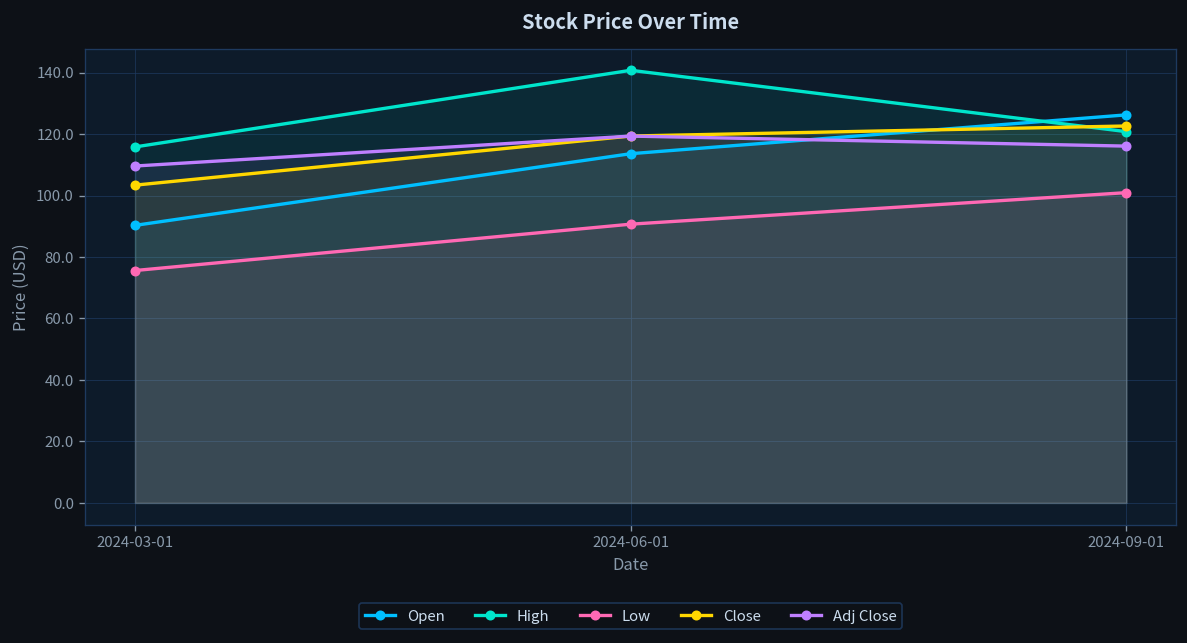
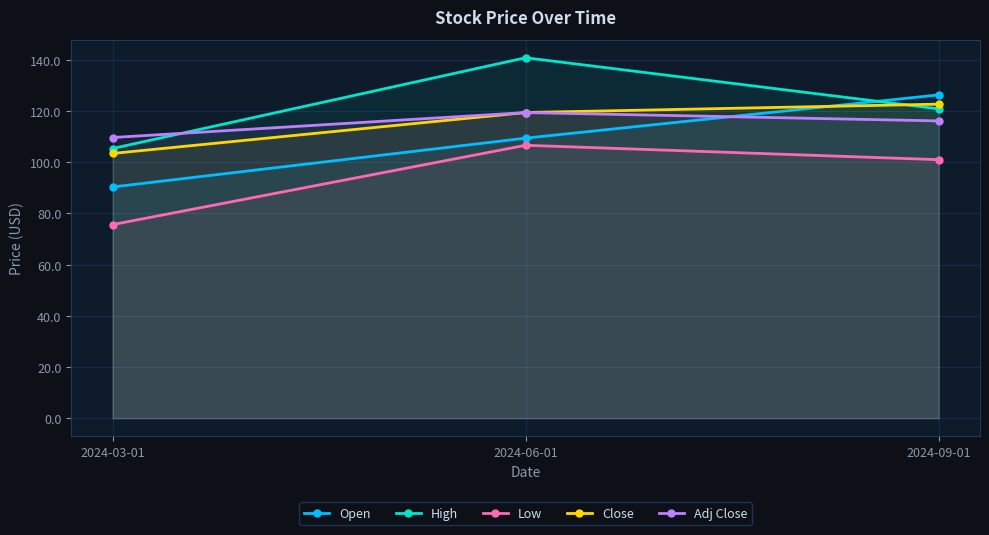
High, 2024-03-01: 116 -> 105
Open, 2024-06-01: 114 -> 109
Low, 2024-06-01: 91 -> 107
